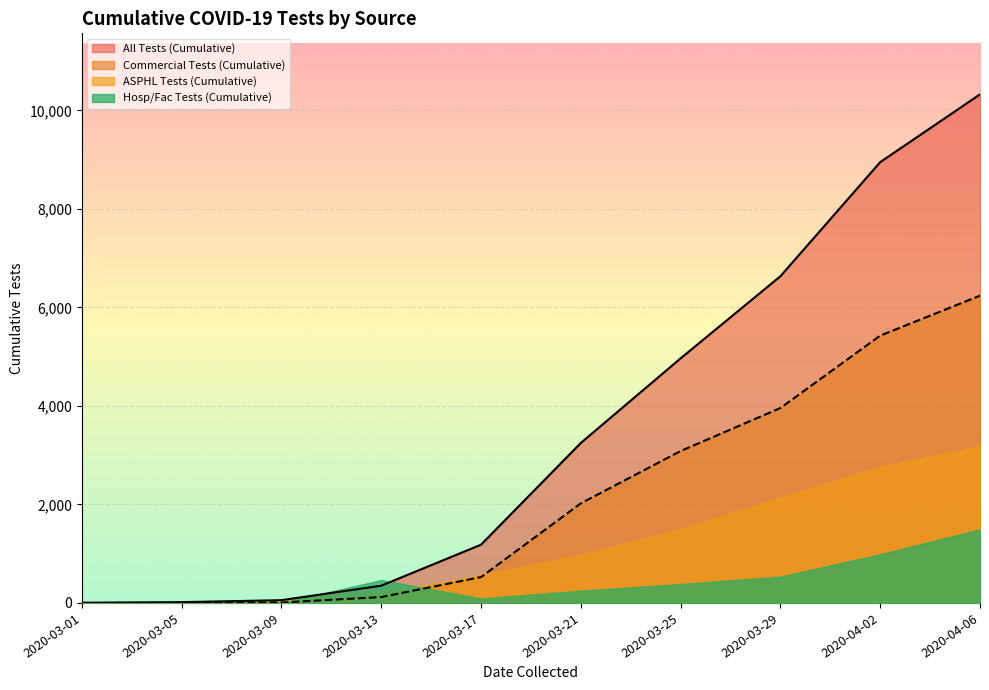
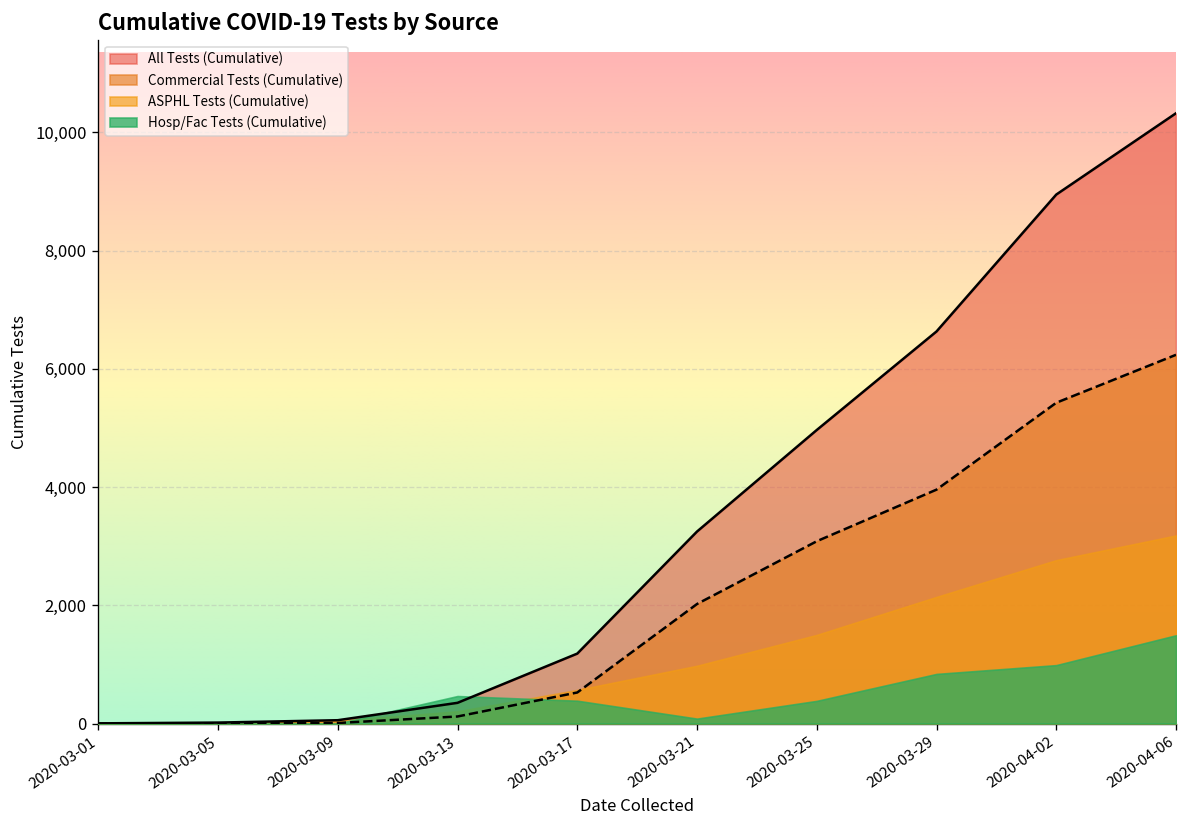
Hosp/Fac Tests (Cumulative), 2020-03-17: 100 -> 400
Hosp/Fac Tests (Cumulative), 2020-03-21: 200 -> 100
Hosp/Fac Tests (Cumulative), 2020-03-29: 500 -> 800
